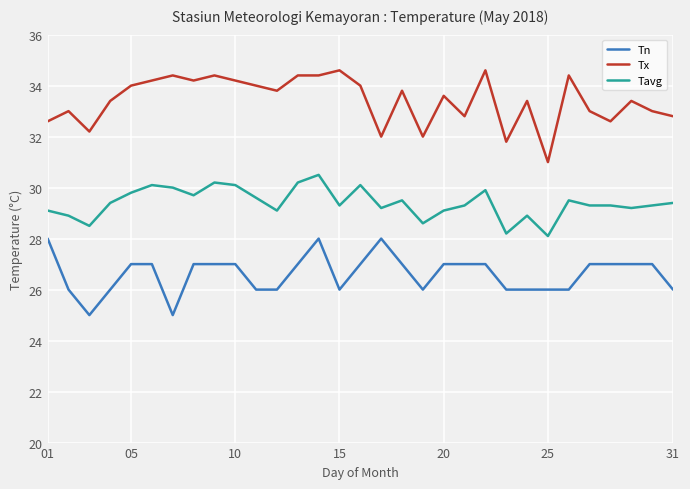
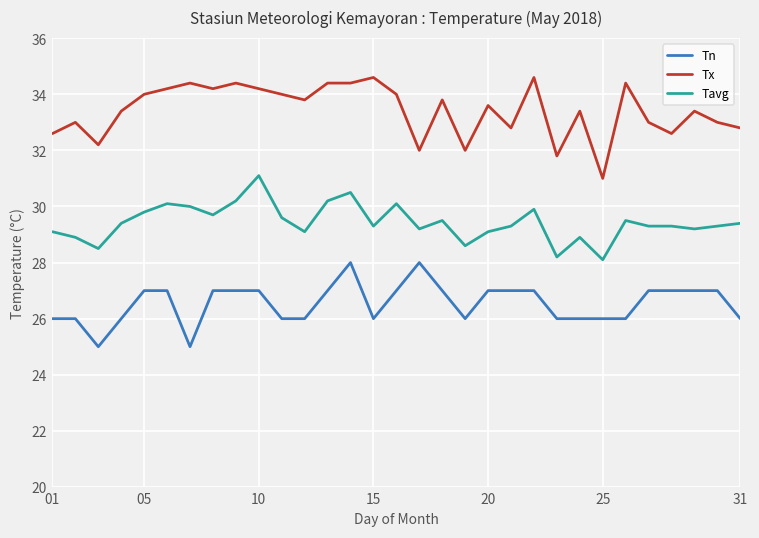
Tn, 01: 28 -> 26
Tavg, 10: 30.1 -> 31.1
